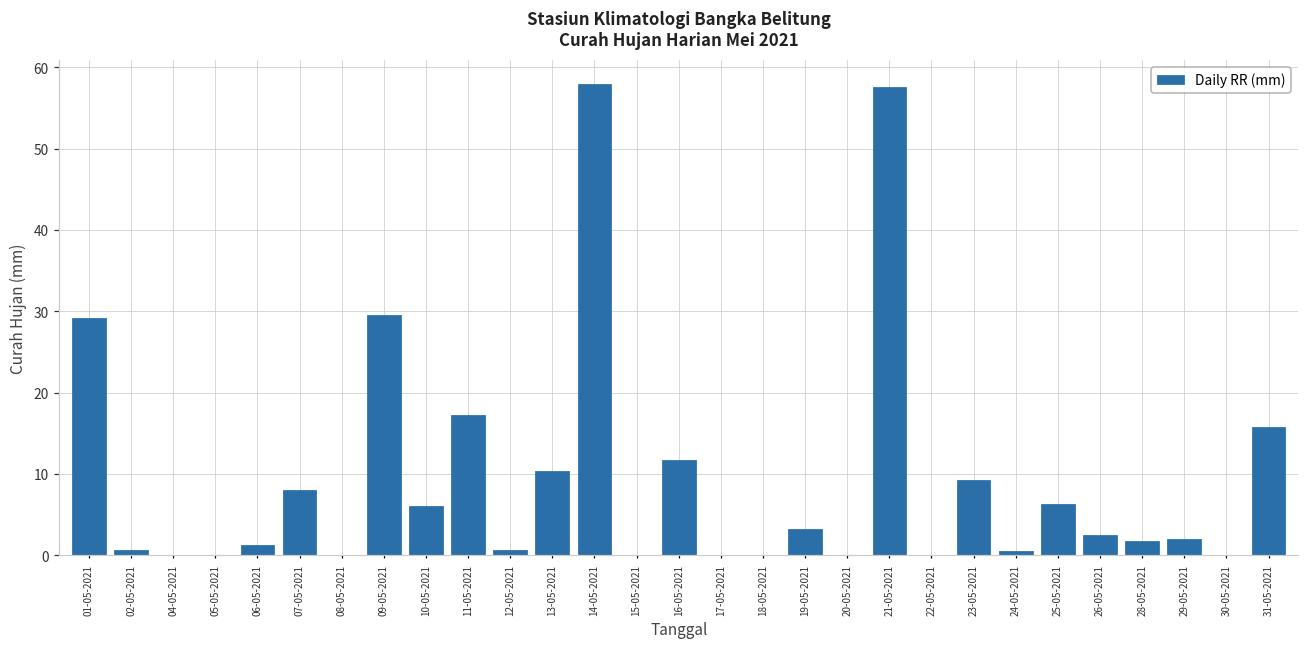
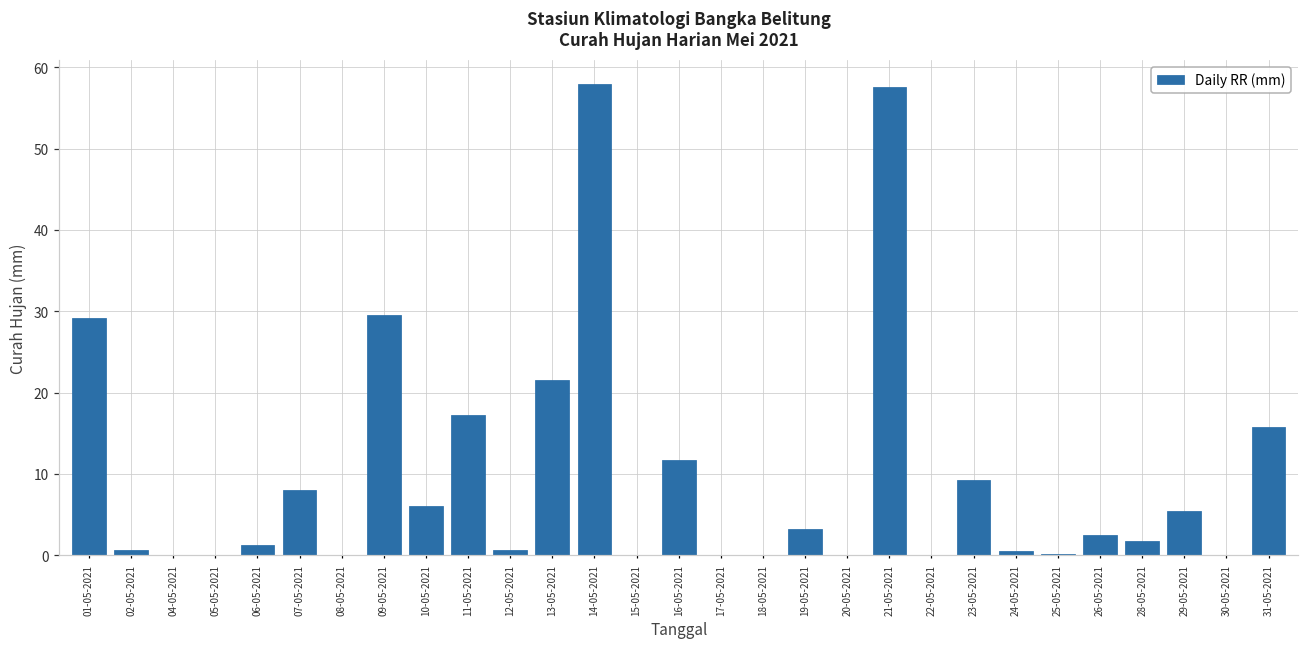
13-05-2021: 10 -> 22
25-05-2021: 6 -> 0
29-05-2021: 2 -> 6
